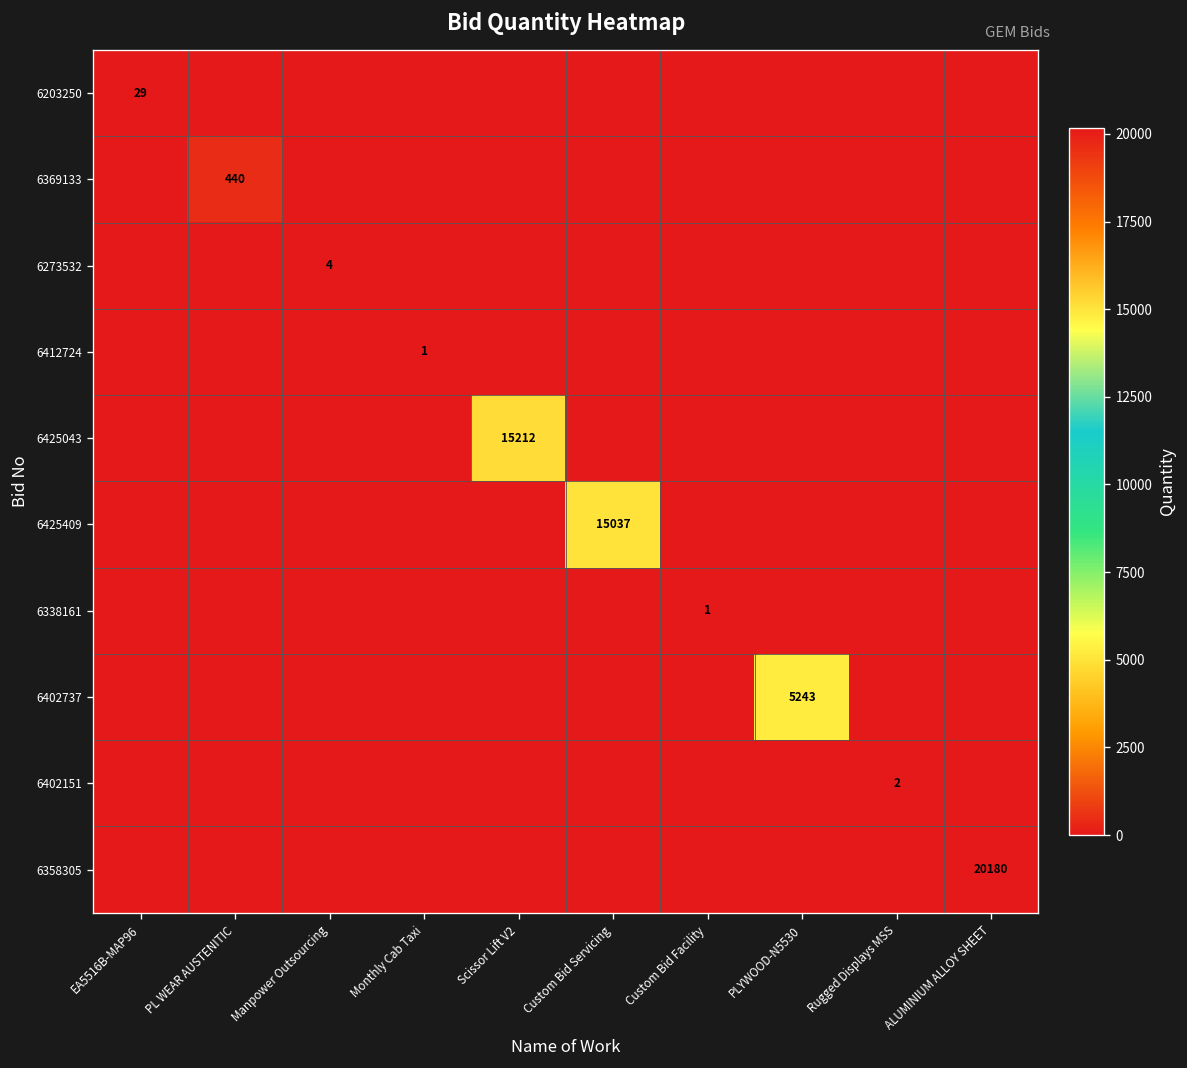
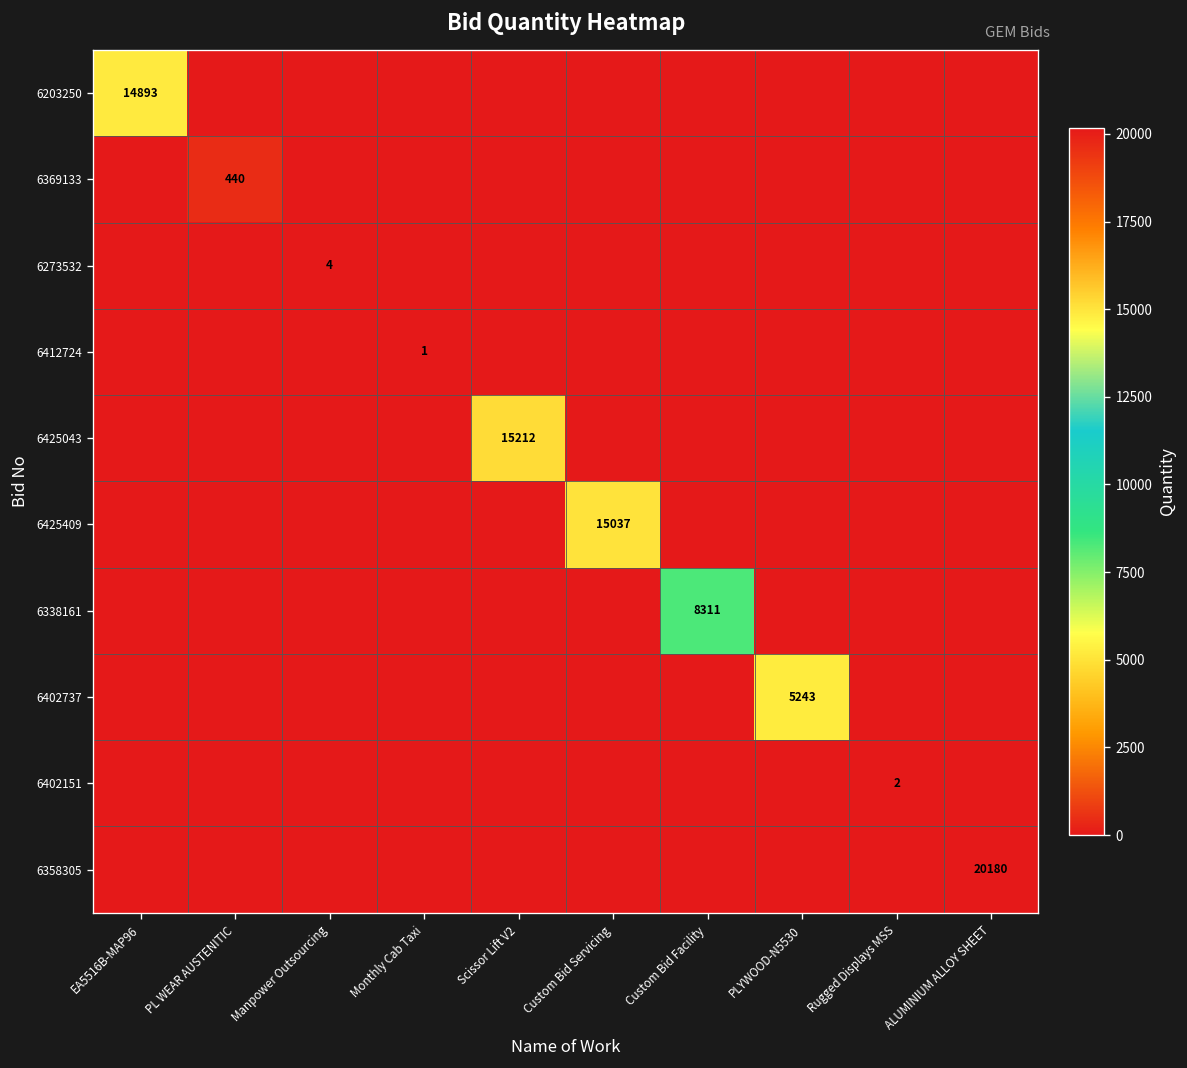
6203250, EA5516B-MAP96: 29 -> 14893
6338161, Custom Bid Facility: 1 -> 8311
